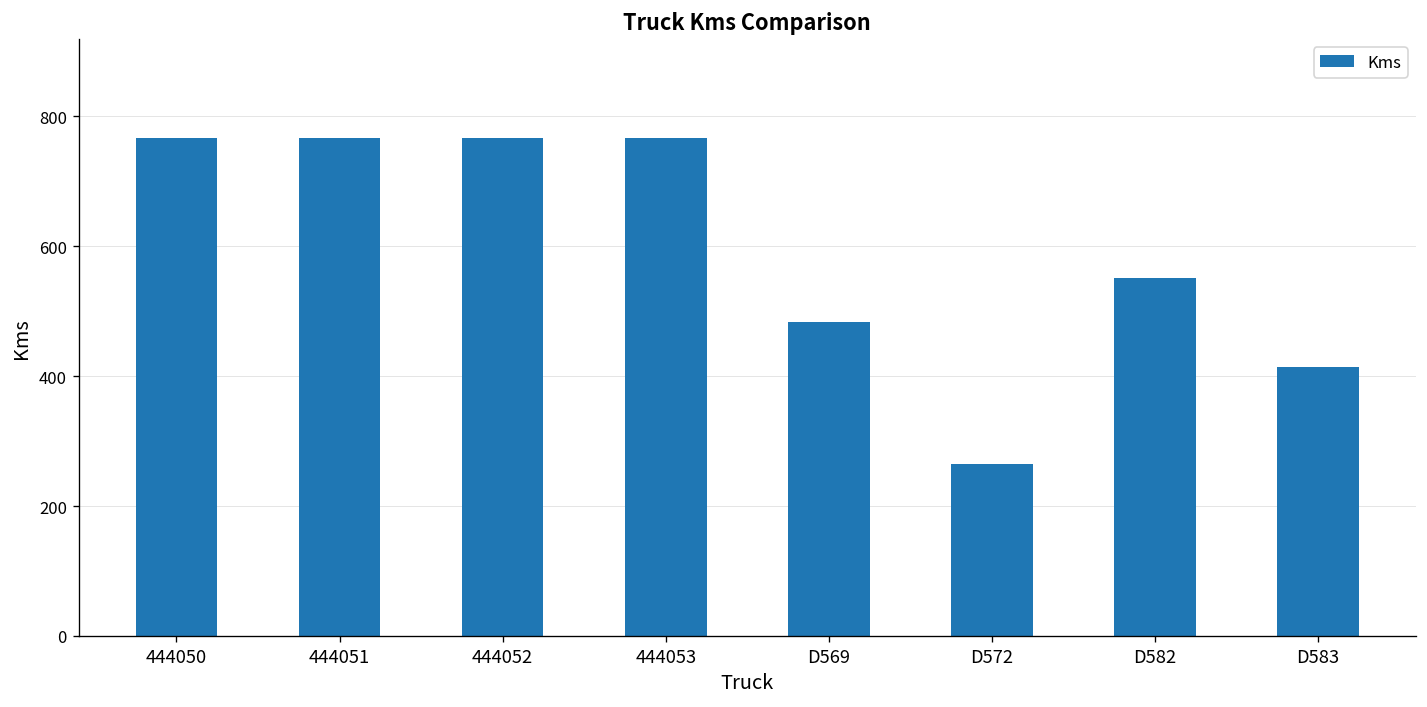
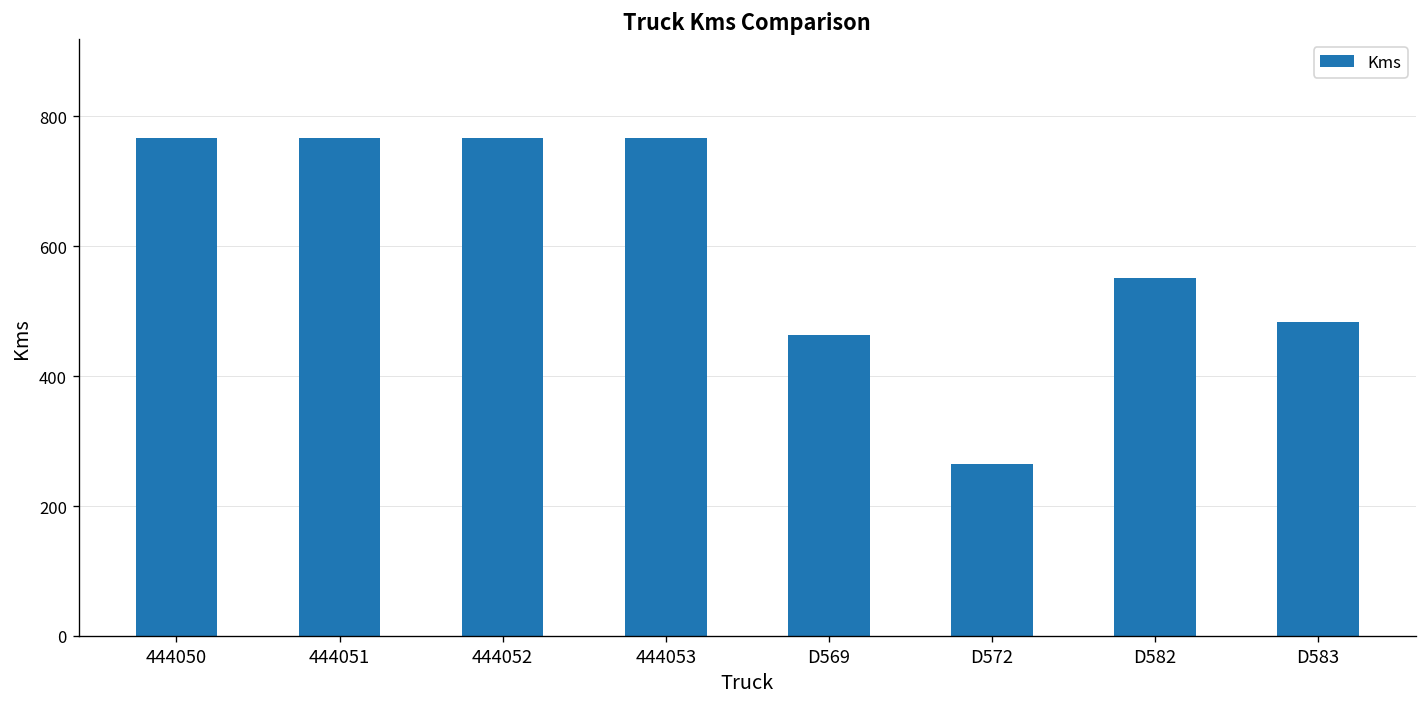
D569: 480 -> 460
D583: 410 -> 480
